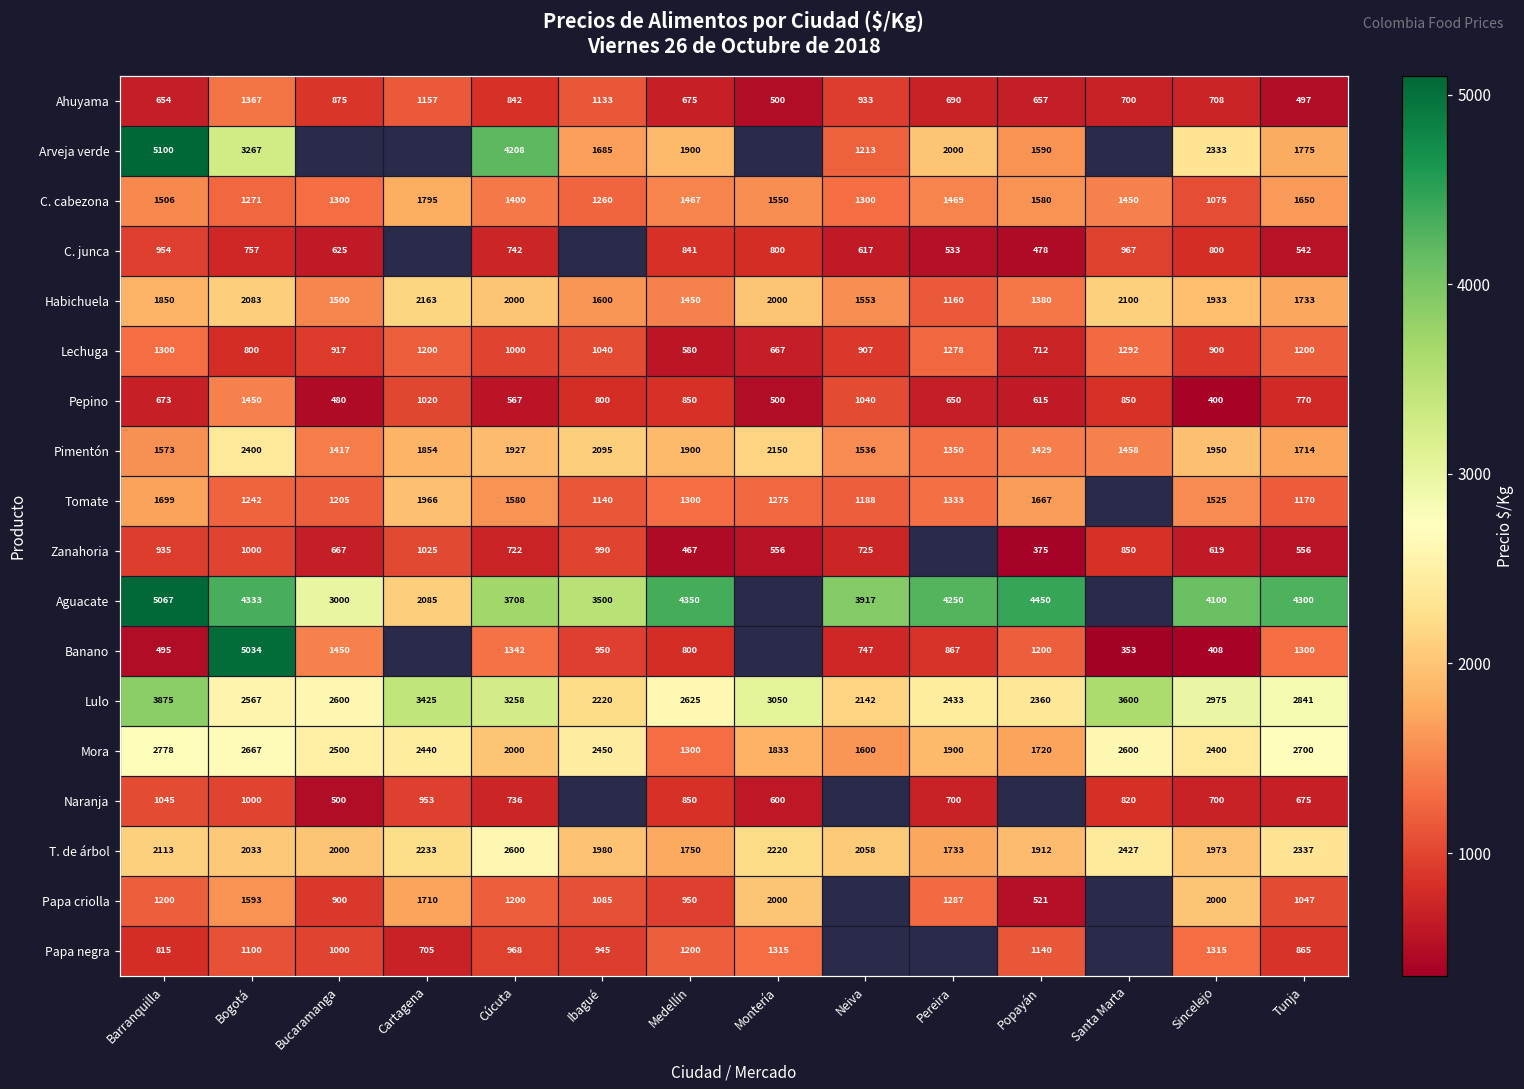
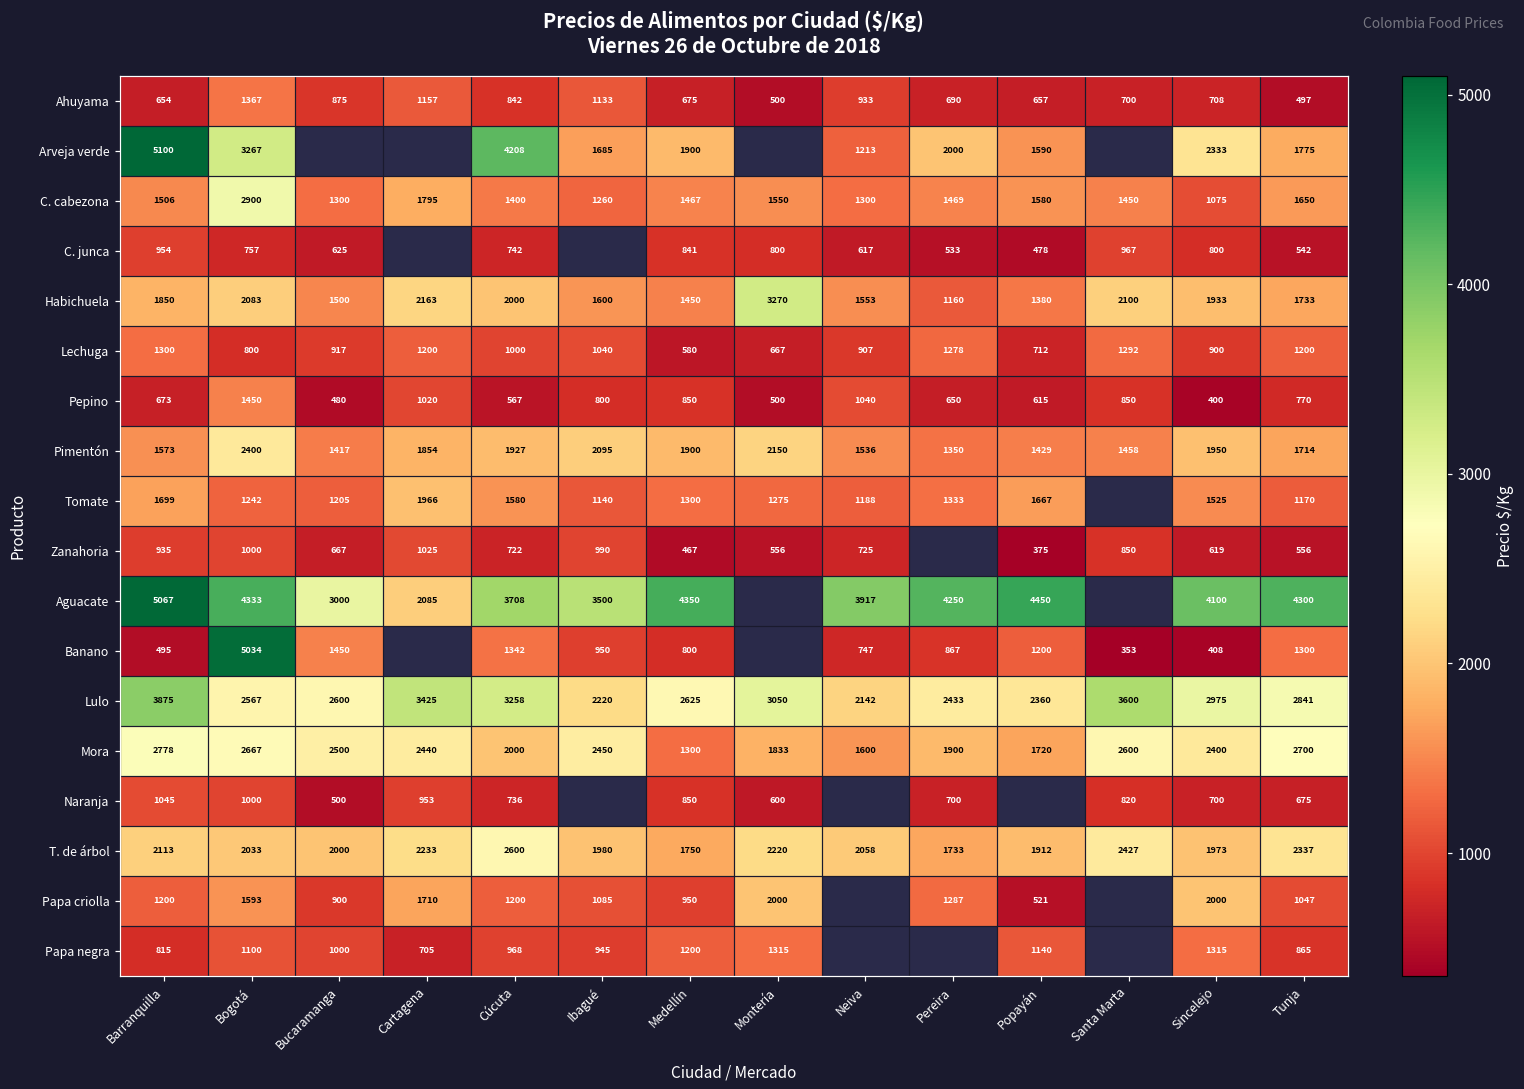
C. cabezona, Bogotá: 1271 -> 2900
Habichuela, Montería: 2000 -> 3270
